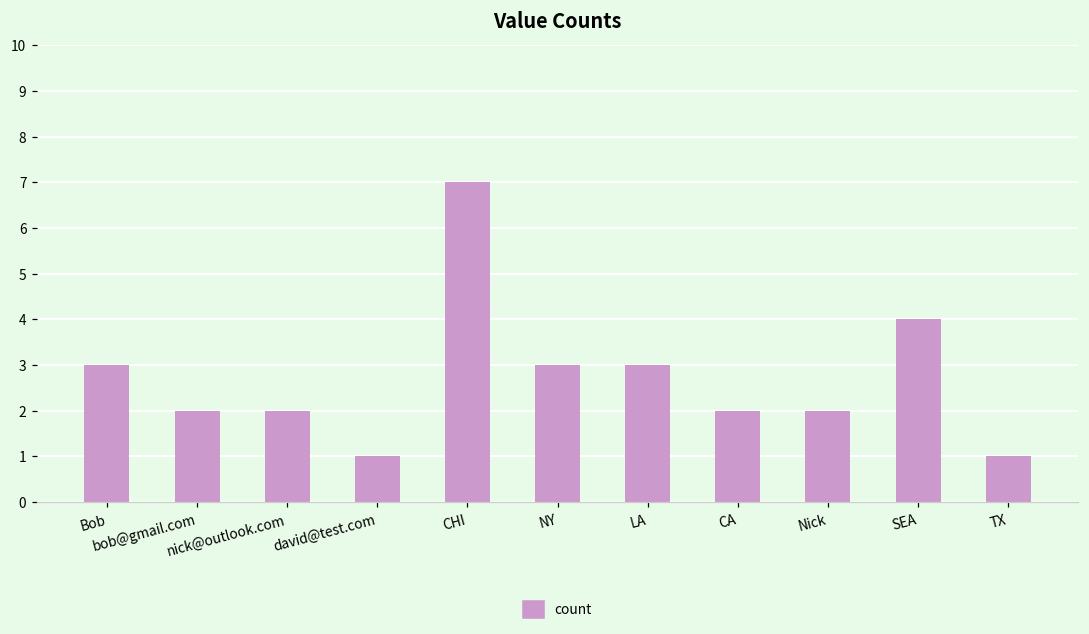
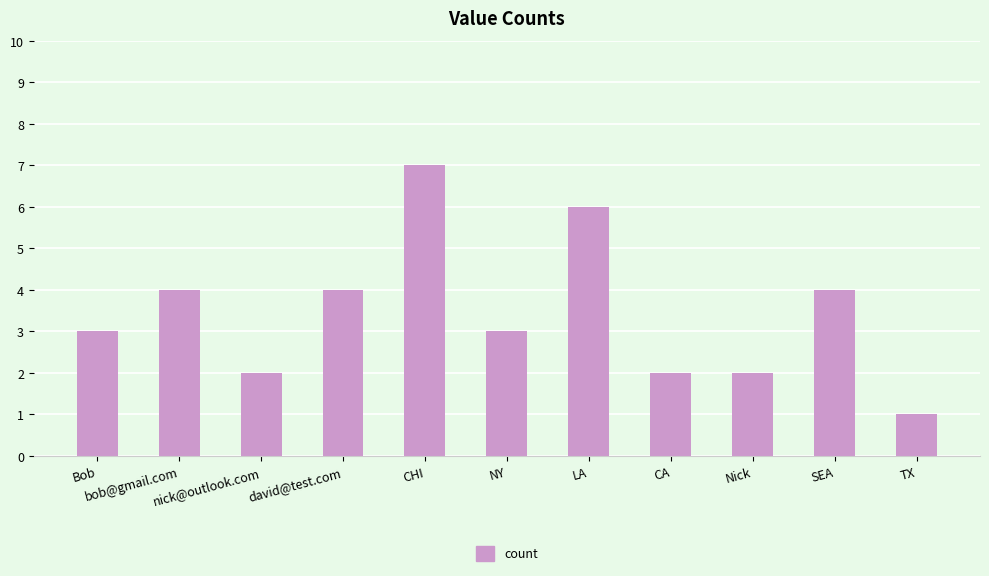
bob@gmail.com: 2 -> 4
david@test.com: 1 -> 4
LA: 3 -> 6
